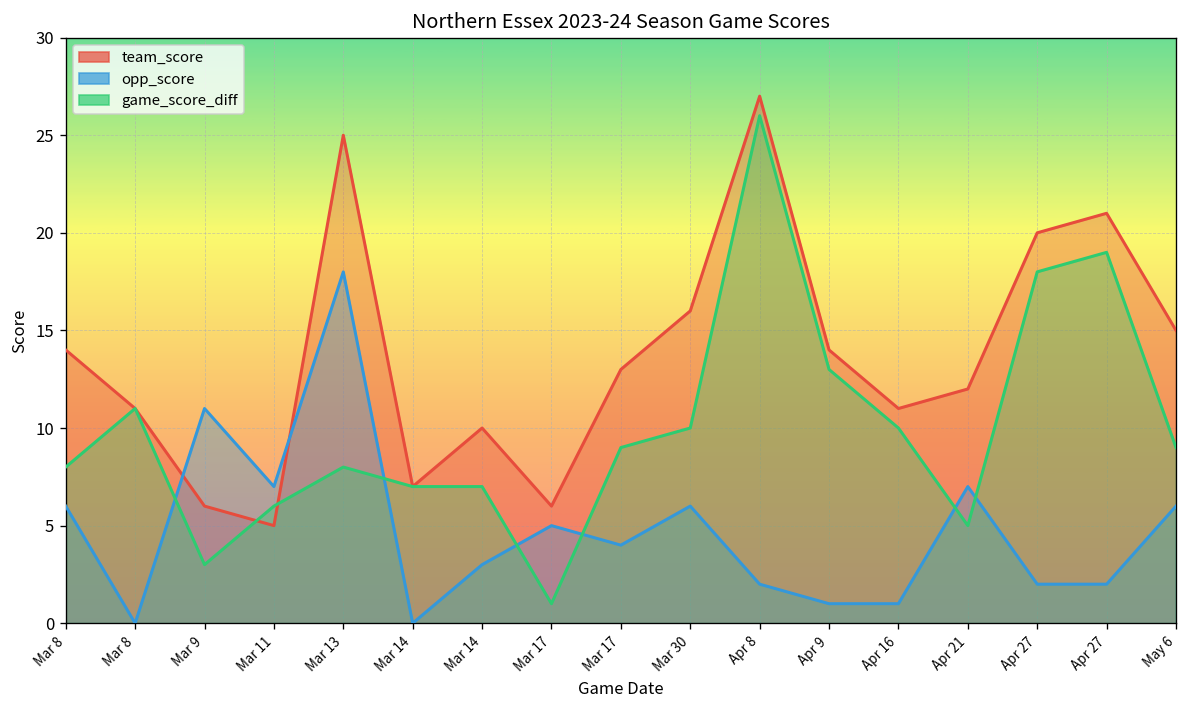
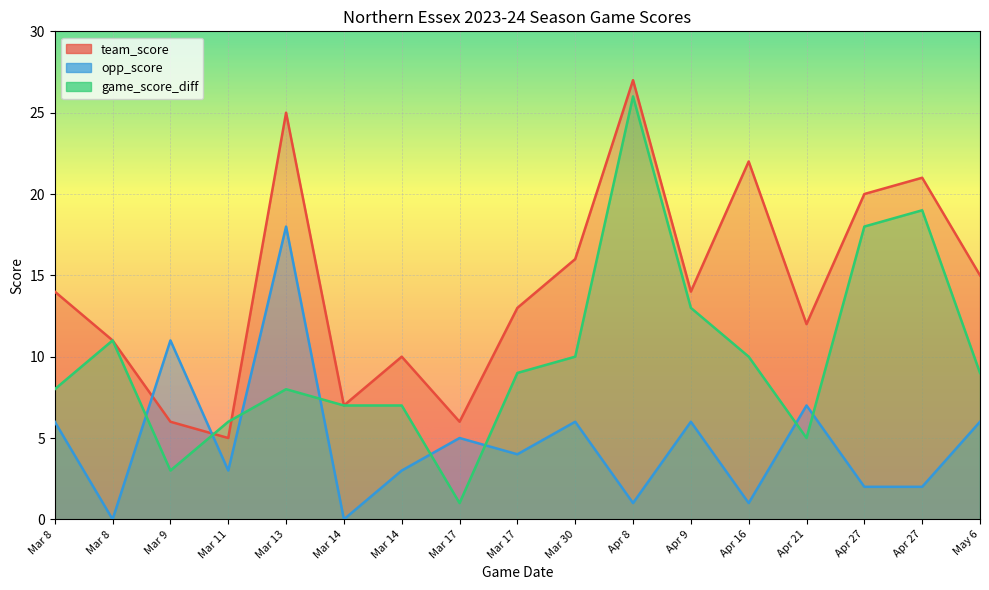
opp_score, Mar 11: 7 -> 3
opp_score, Apr 8: 2 -> 1
opp_score, Apr 9: 1 -> 6
team_score, Apr 16: 11 -> 22
